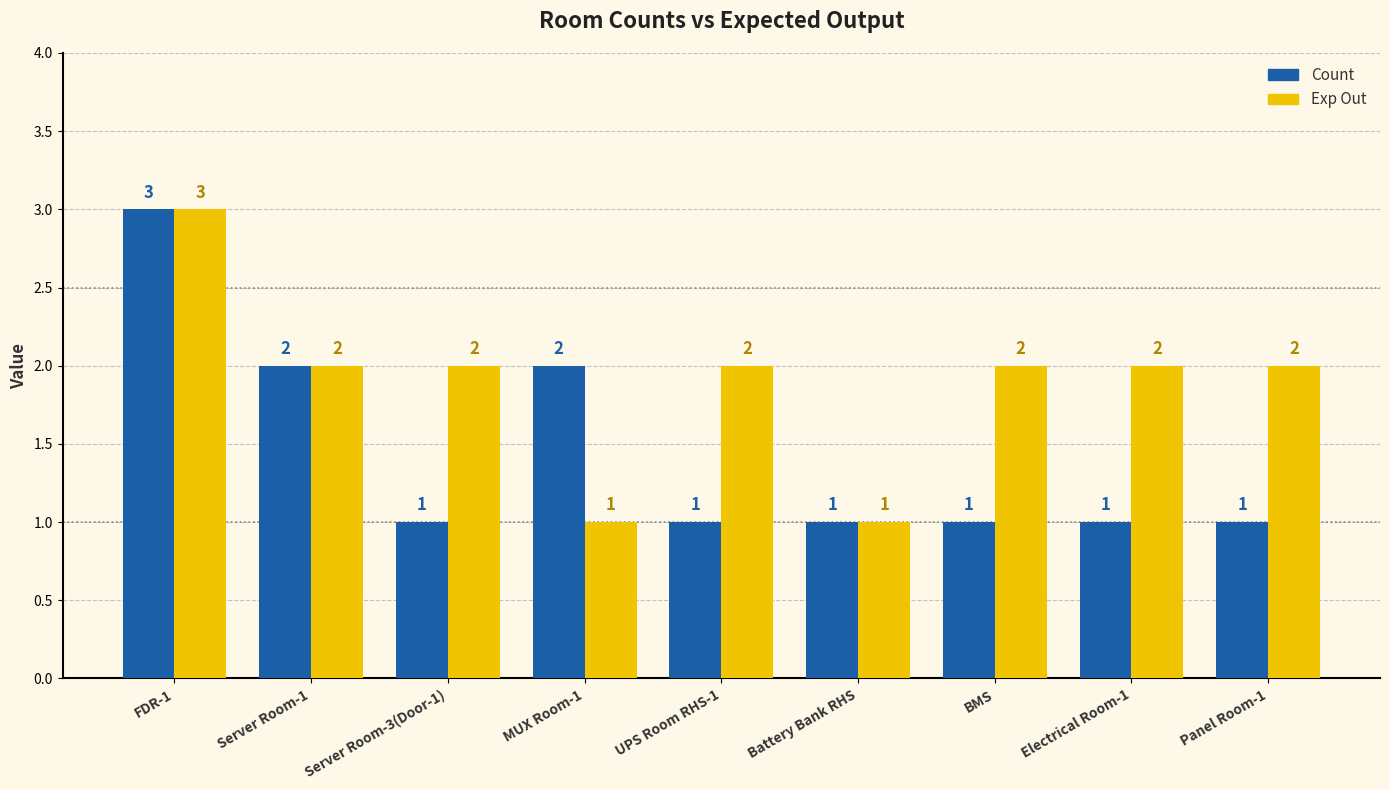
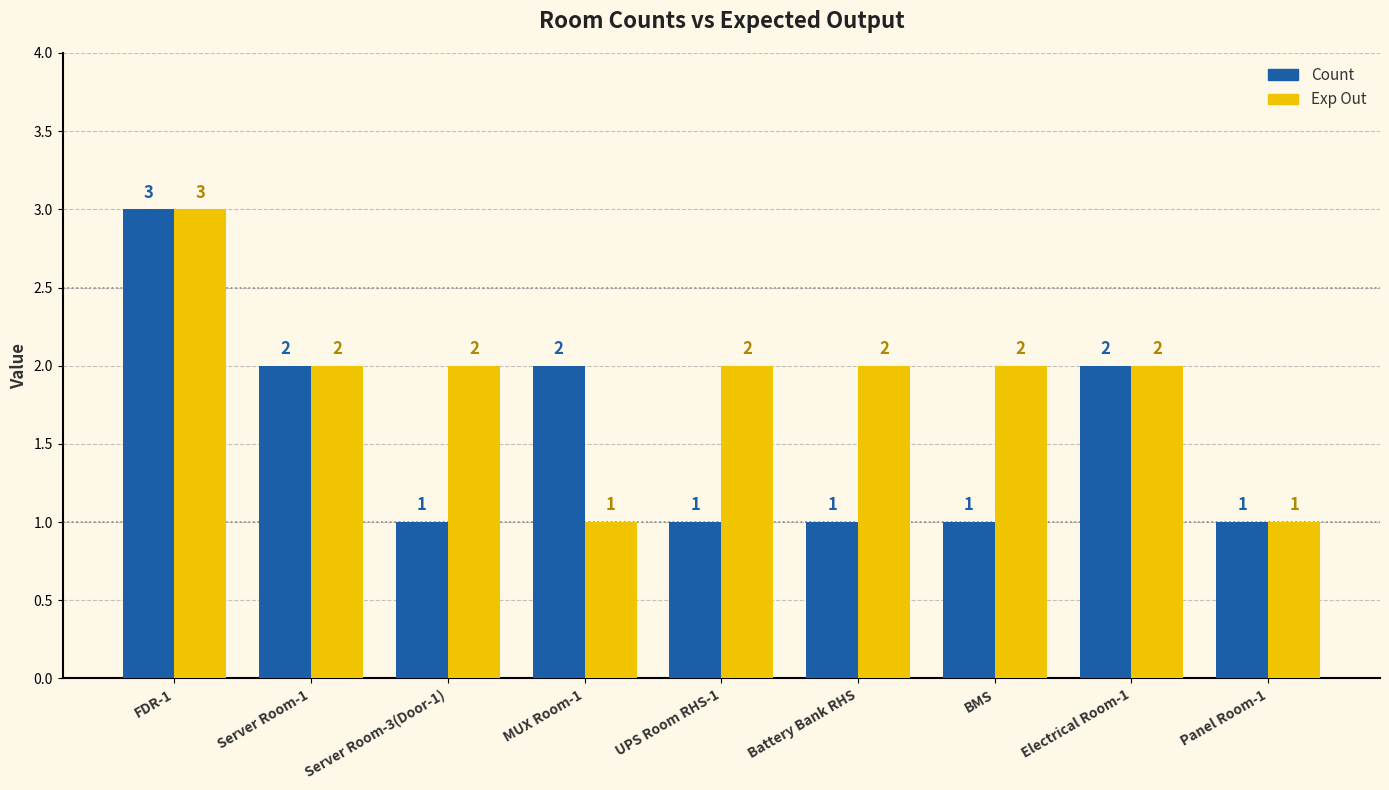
Exp Out, Battery Bank RHS: 1 -> 2
Count, Electrical Room-1: 1 -> 2
Exp Out, Panel Room-1: 2 -> 1
